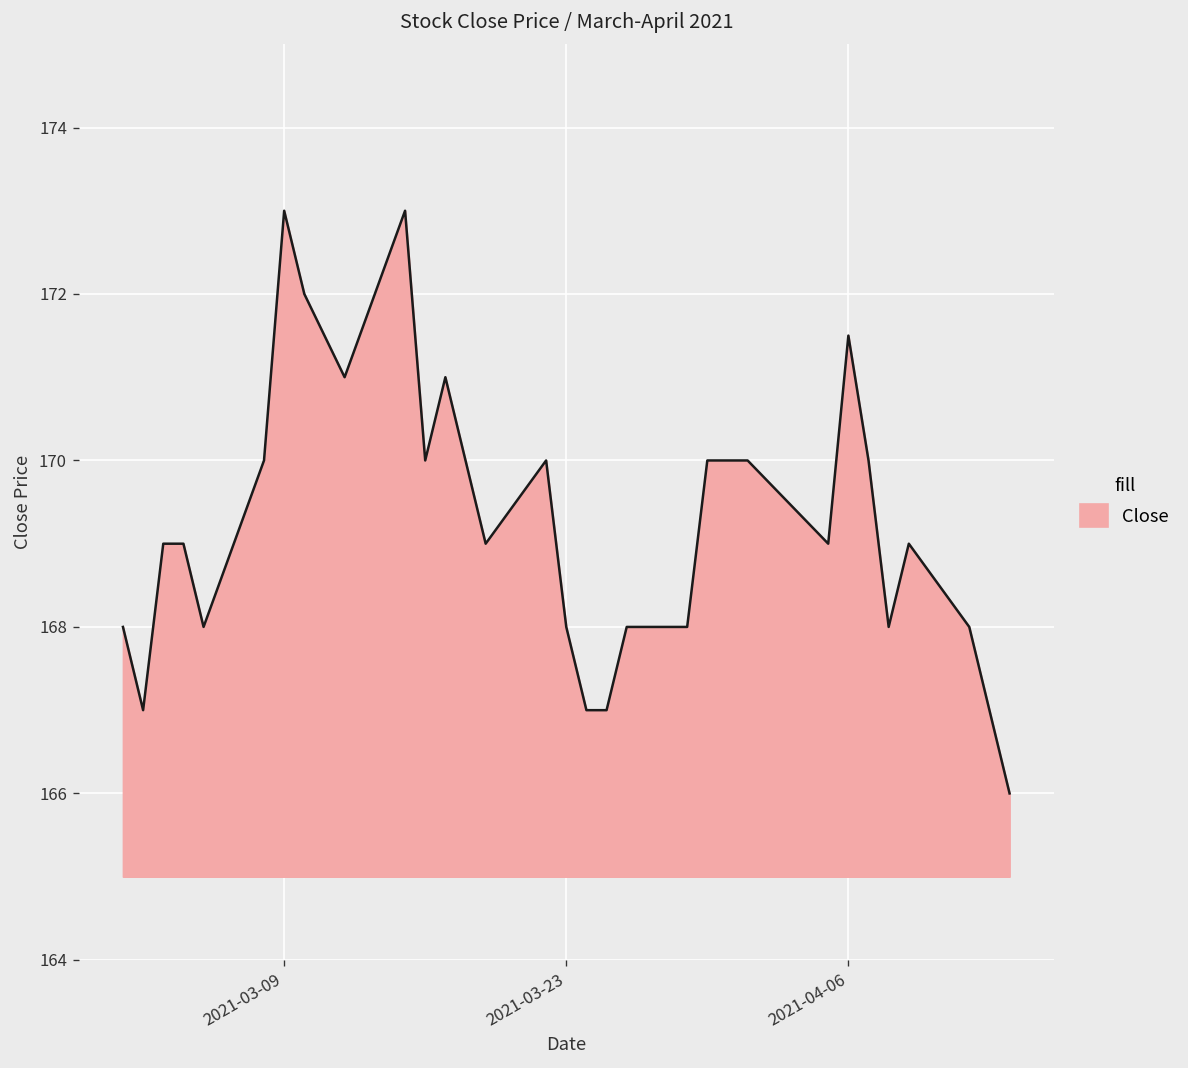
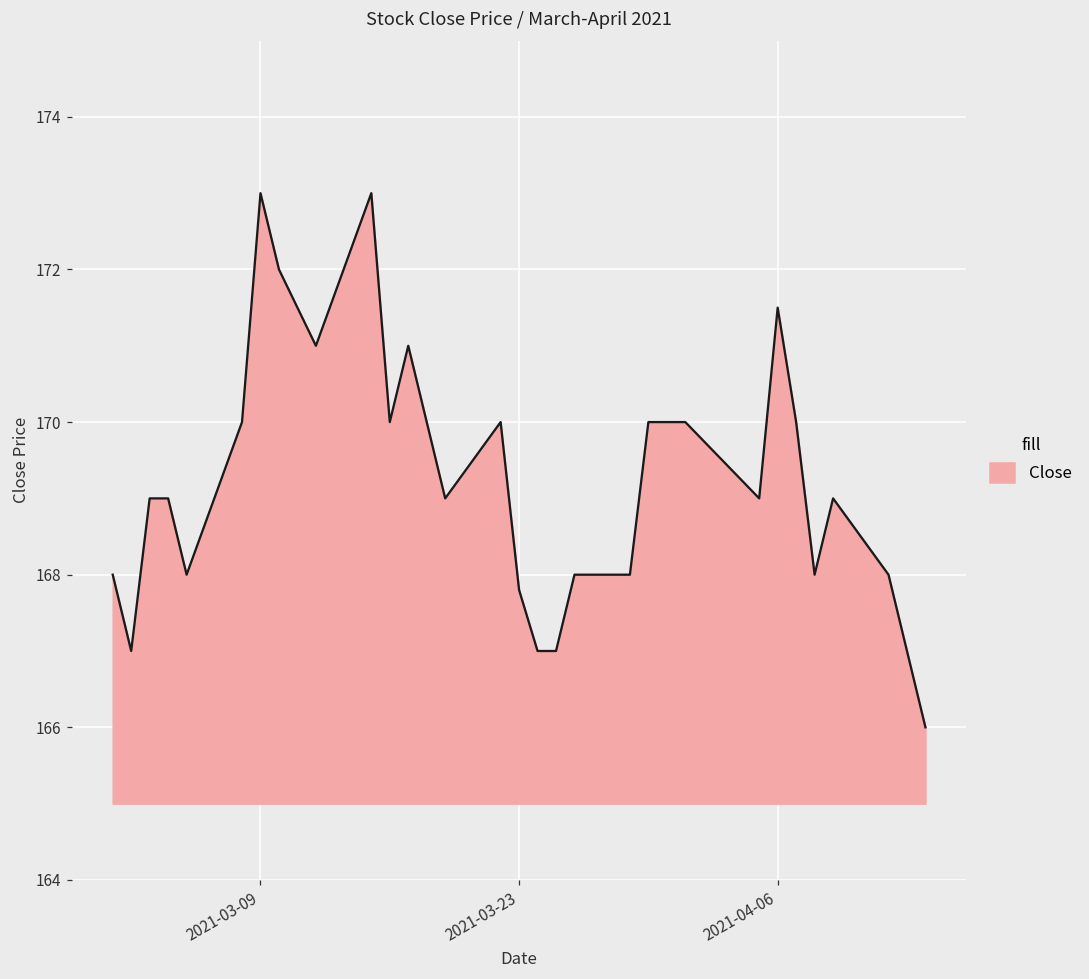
2021-03-23: 168.0 -> 167.8
